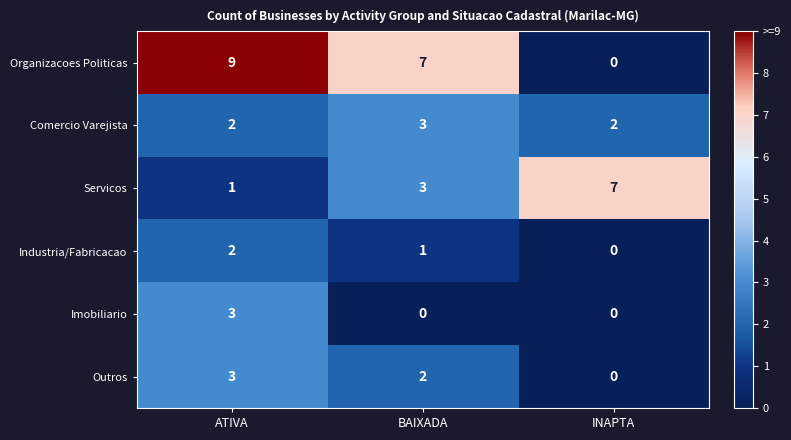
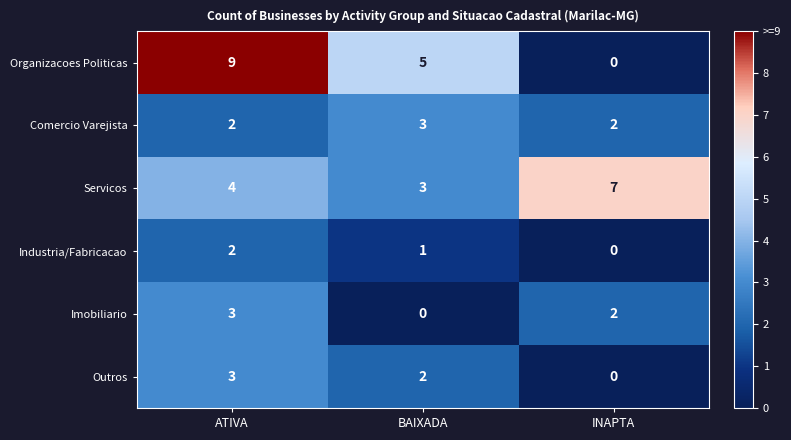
Organizacoes Politicas, BAIXADA: 7 -> 5
Servicos, ATIVA: 1 -> 4
Imobiliario, INAPTA: 0 -> 2
